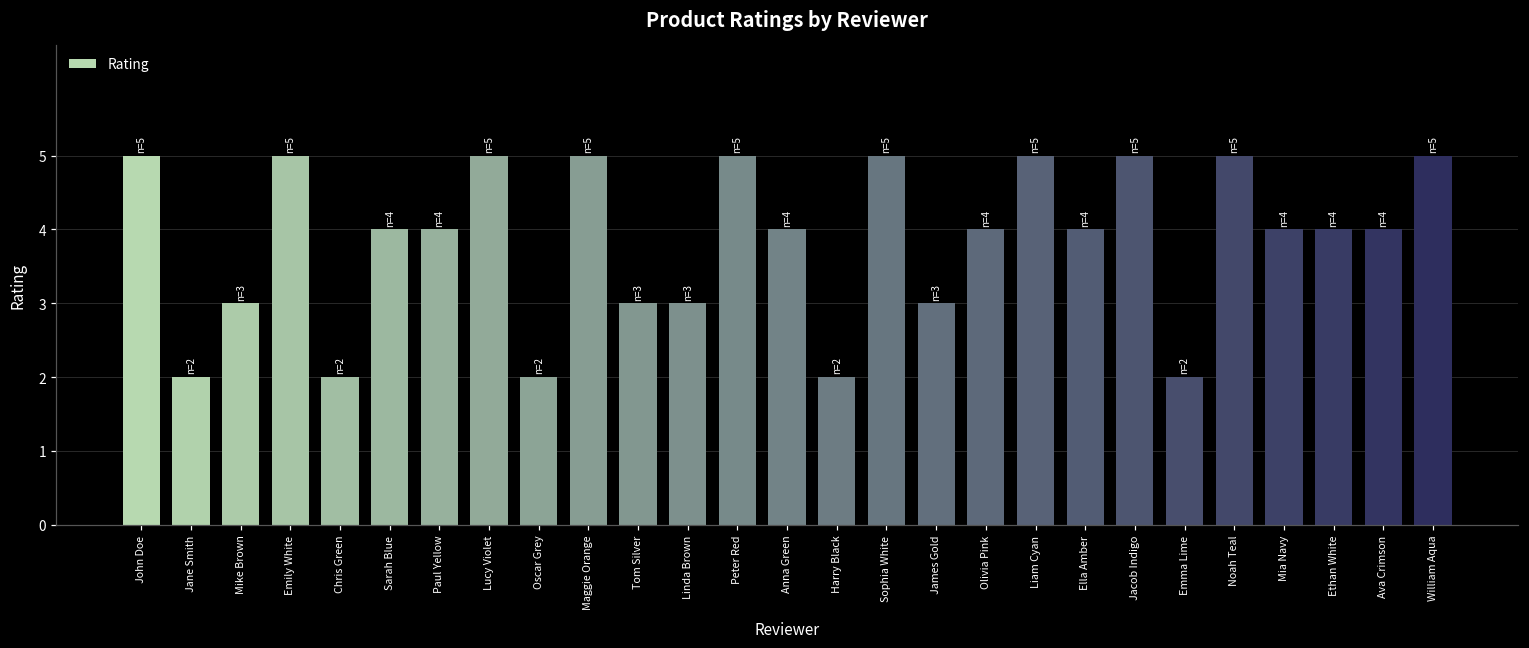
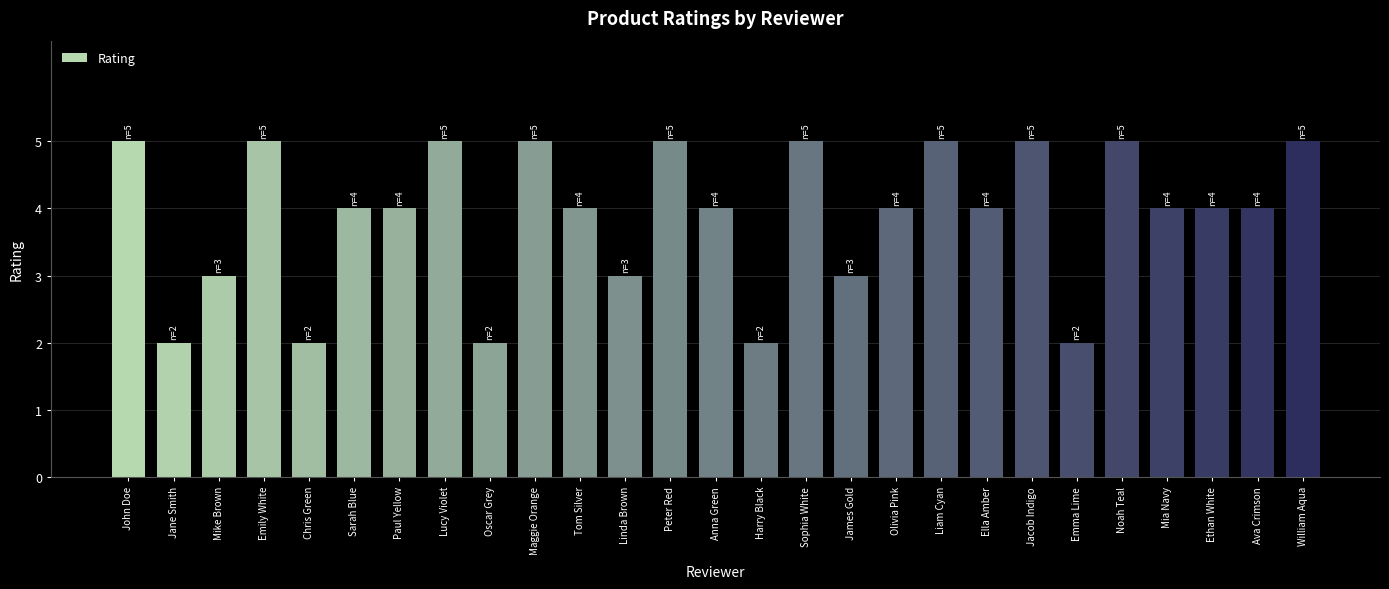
Tom Silver: 3 -> 4
